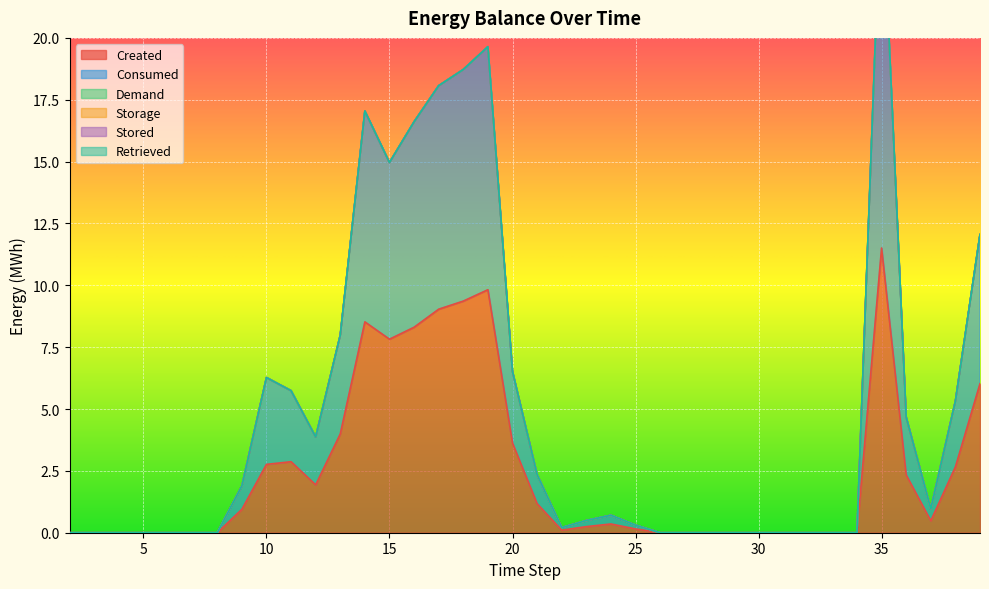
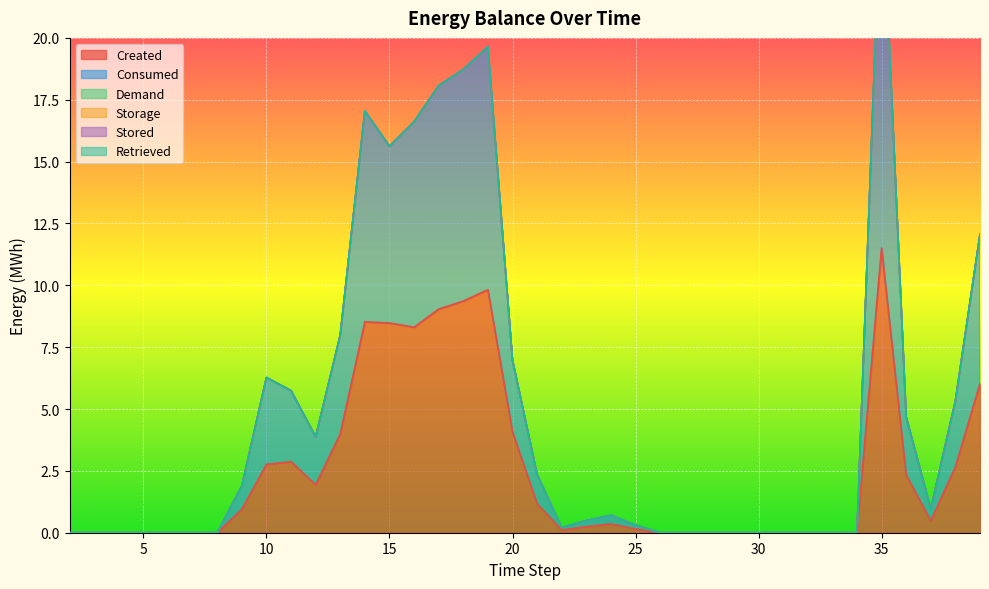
Created, 15: 7.8 -> 8.5
Created, 20: 3.6 -> 4.1
